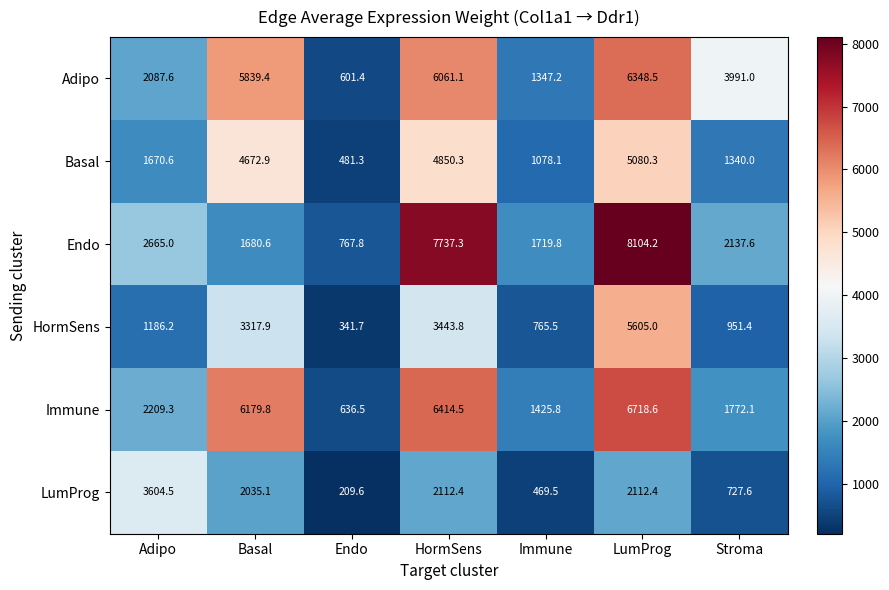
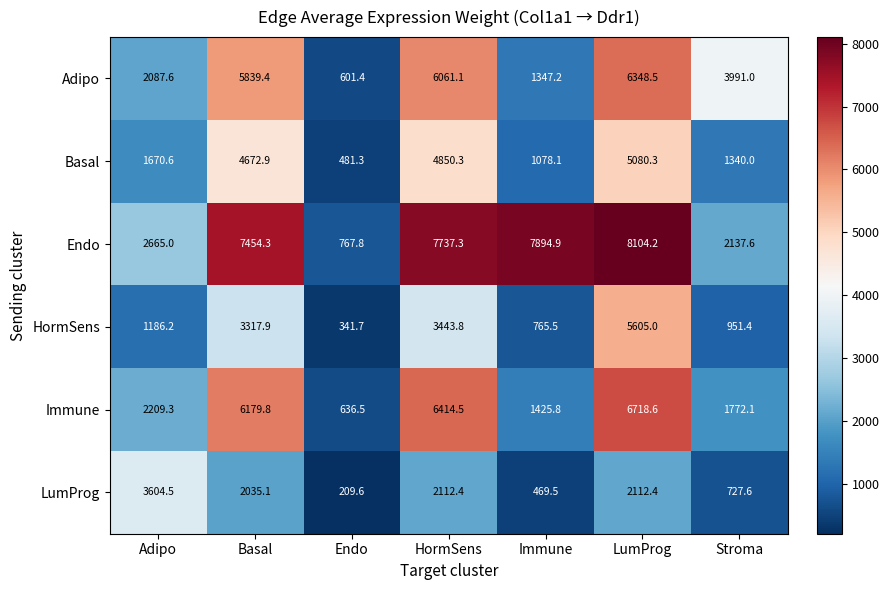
Endo, Basal: 1680.6 -> 7454.3
Endo, Immune: 1719.8 -> 7894.9
